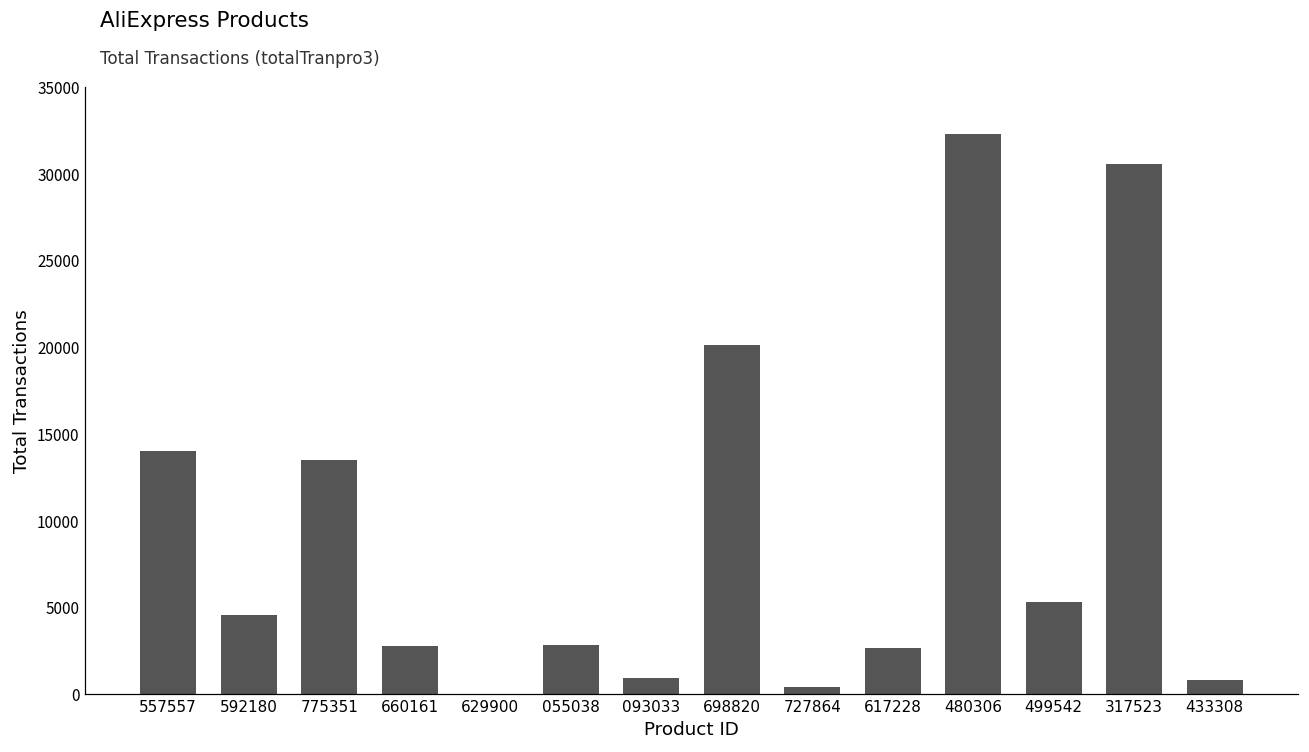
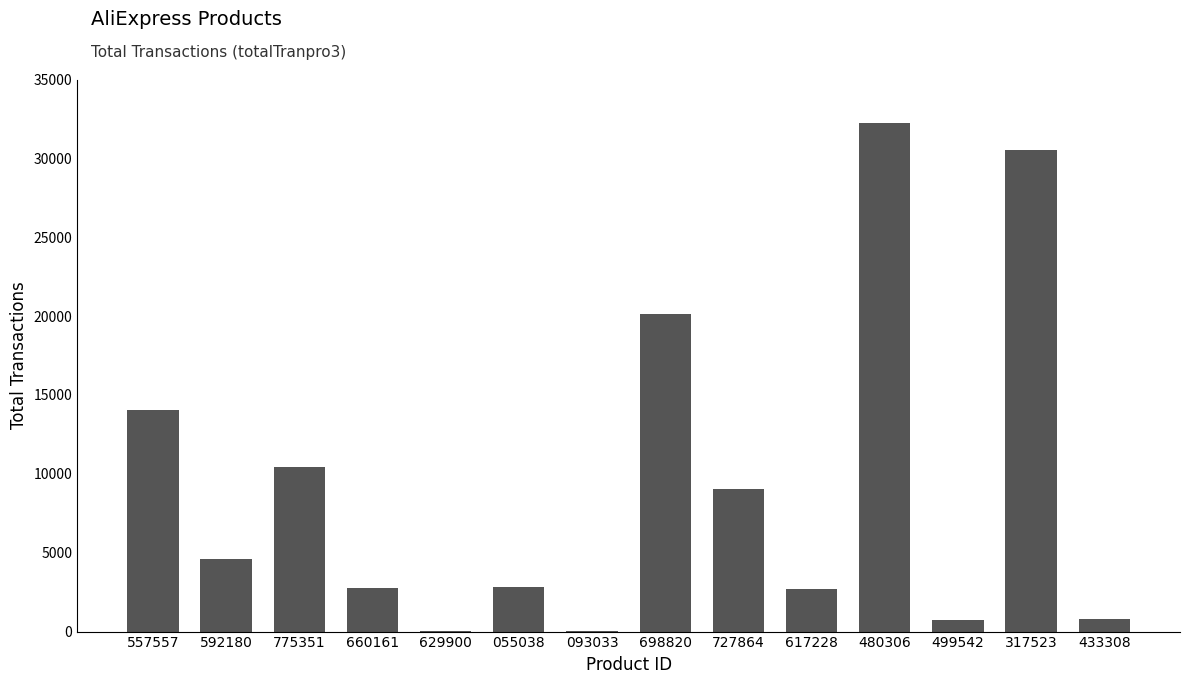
775351: 13500 -> 10400
093033: 900 -> 100
727864: 400 -> 9000
499542: 5300 -> 700
